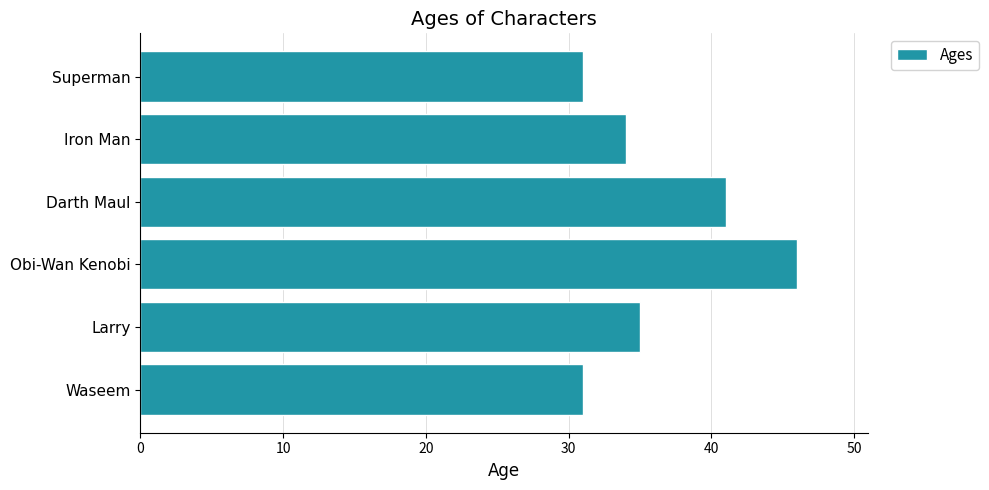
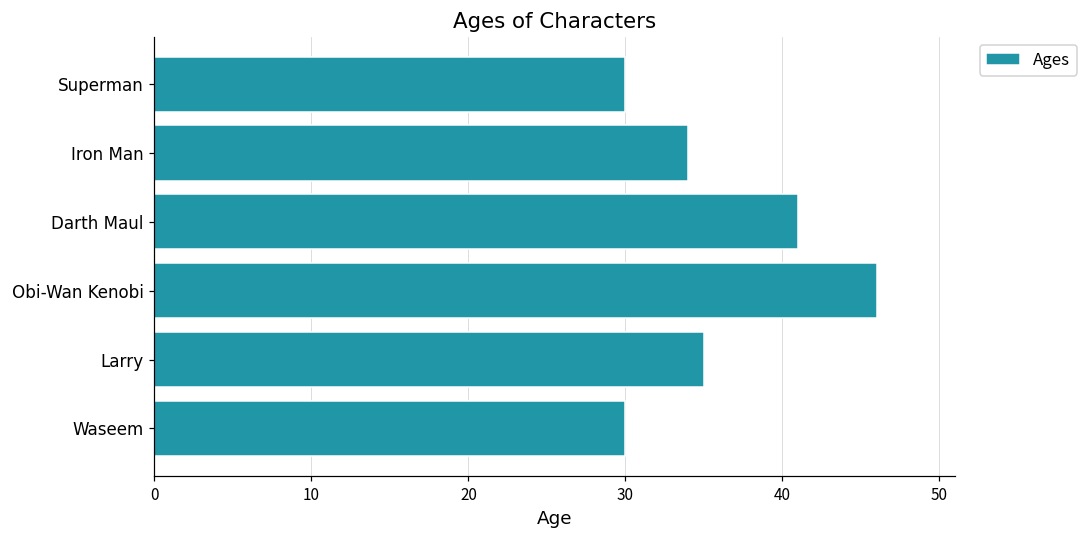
Superman: 31 -> 30
Waseem: 31 -> 30
